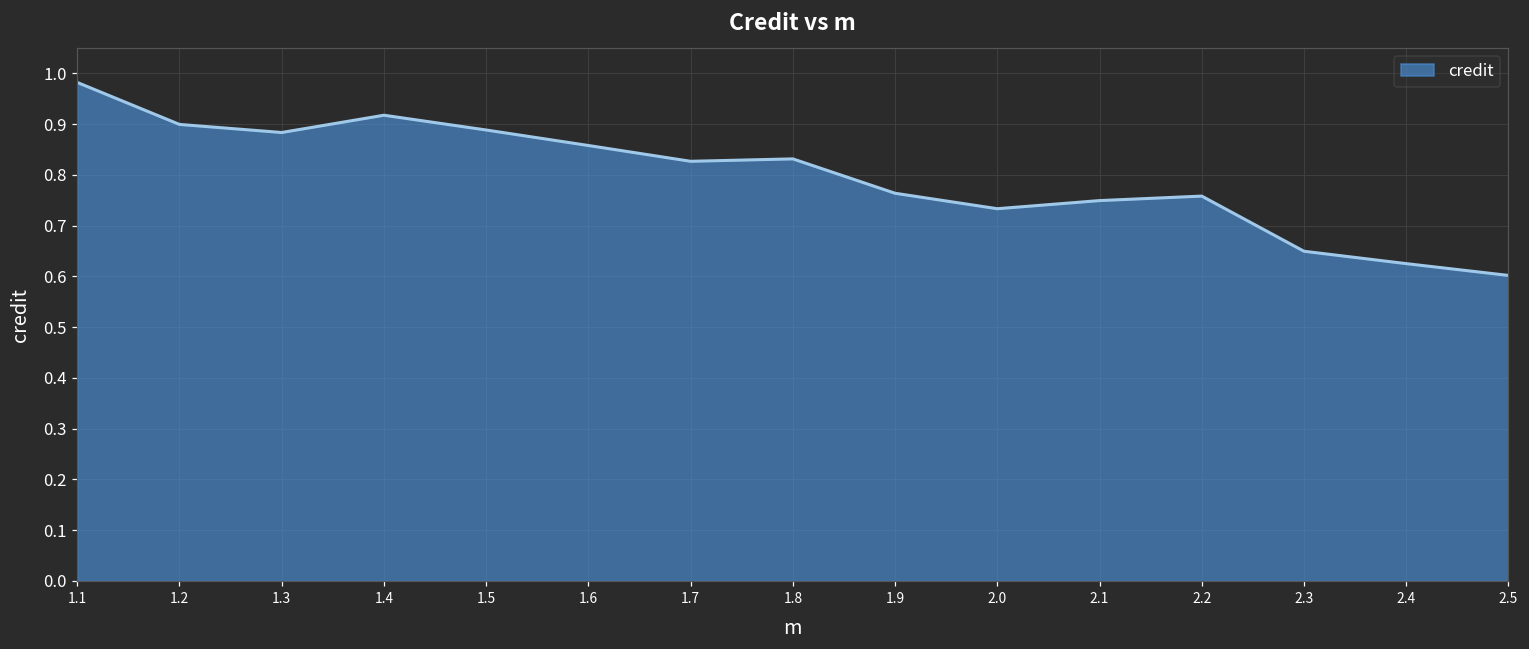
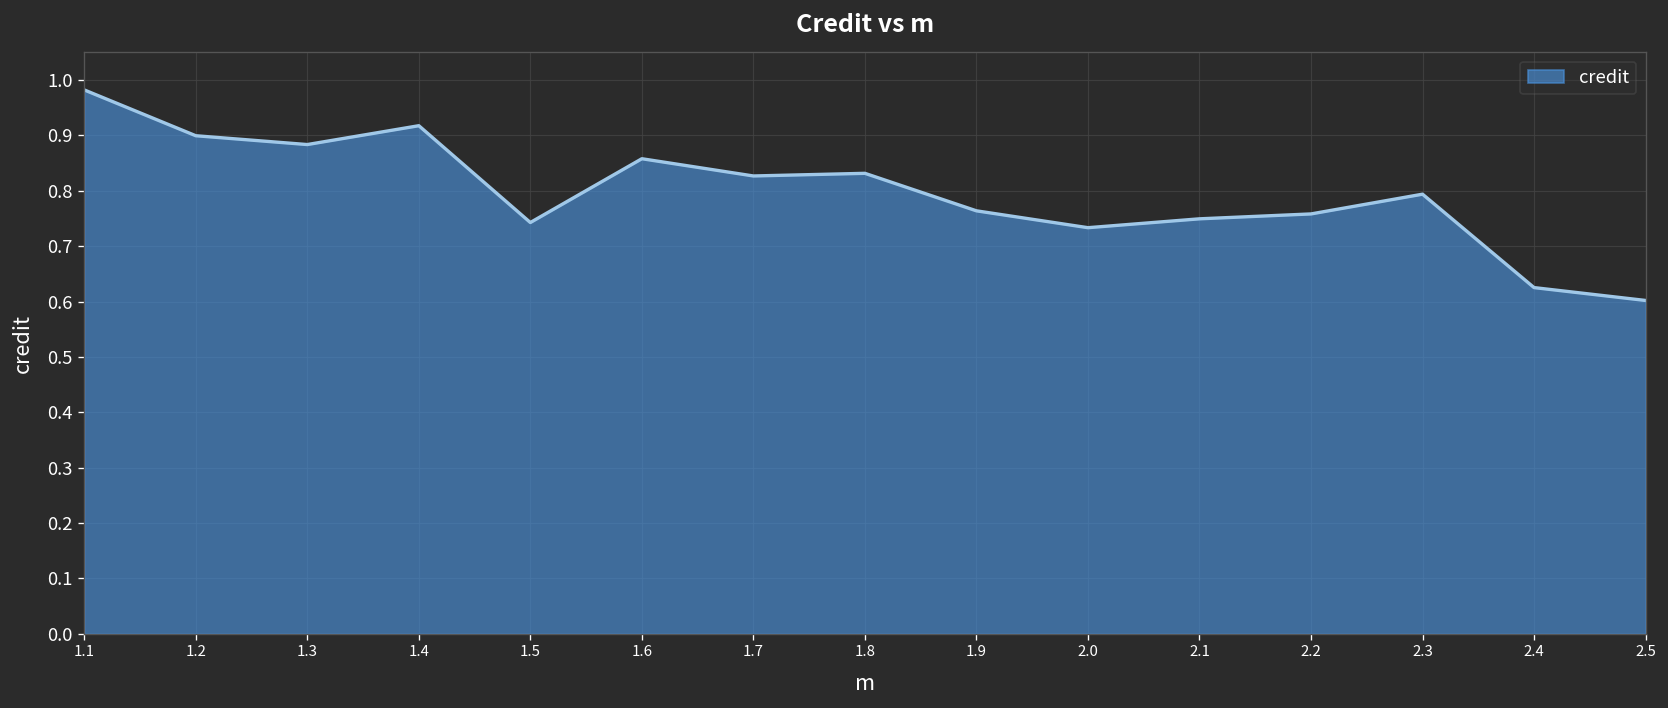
1.5: 0.89 -> 0.74
2.3: 0.65 -> 0.79
